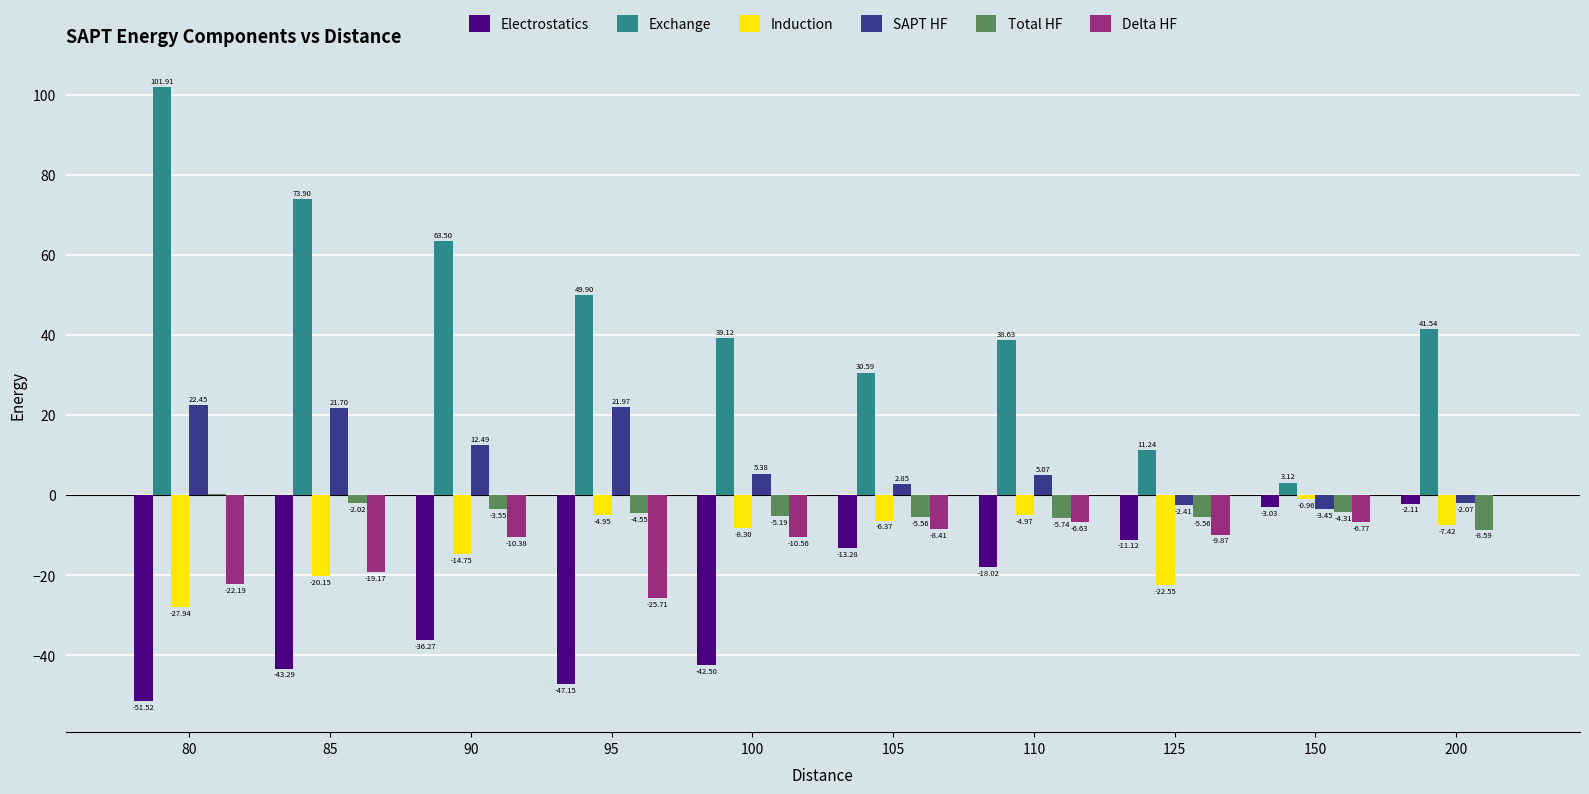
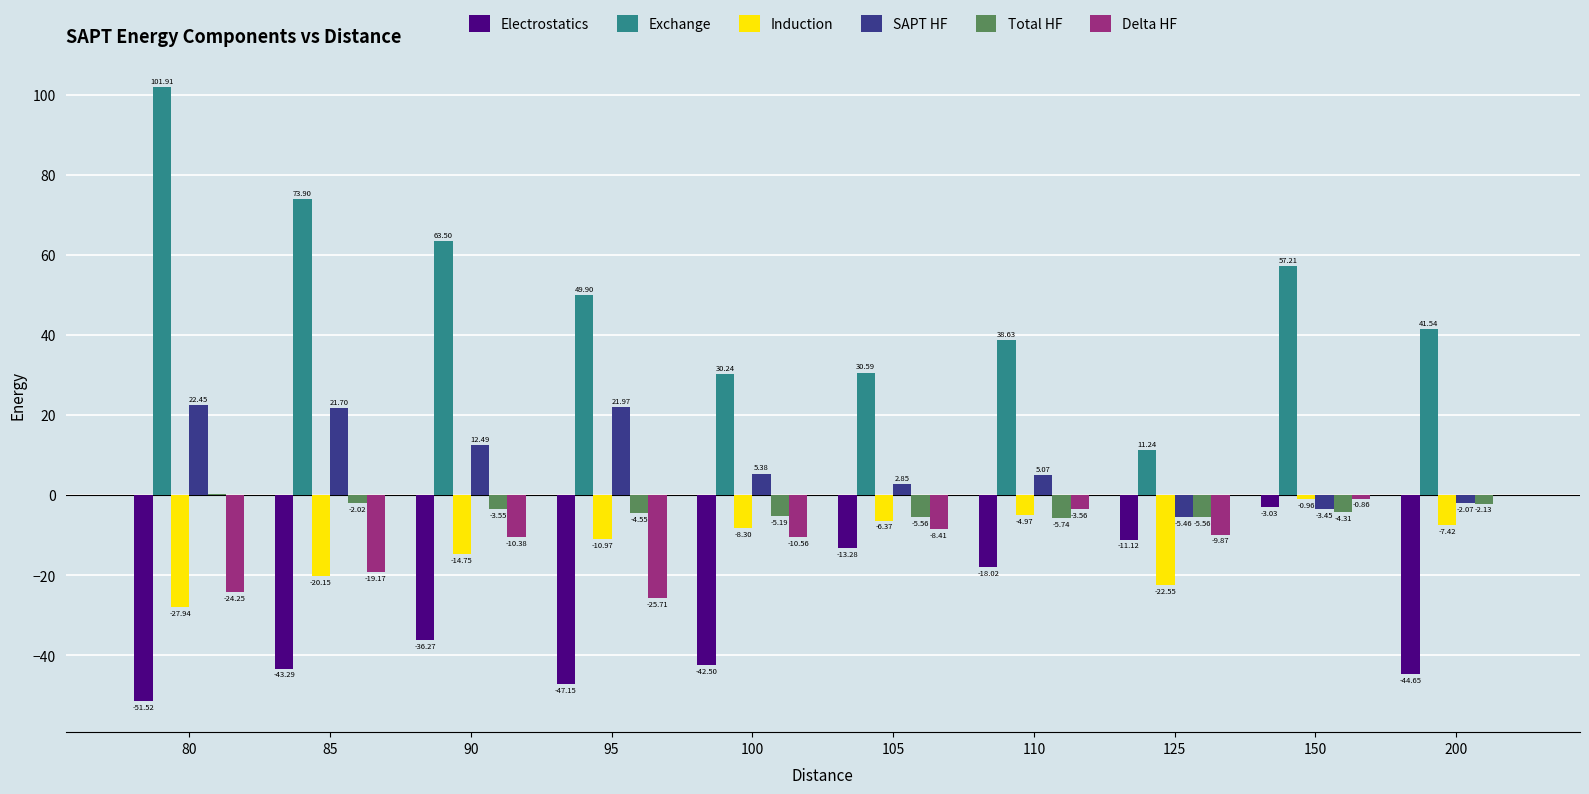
Delta HF, 80: -22.19 -> -24.25
Induction, 95: -4.95 -> -10.97
Exchange, 100: 39.12 -> 30.24
Delta HF, 110: -6.63 -> -3.56
SAPT HF, 125: -2.41 -> -5.46
Exchange, 150: 3.12 -> 57.21
Delta HF, 150: -6.77 -> -0.86
Electrostatics, 200: -2.11 -> -44.65
Total HF, 200: -8.59 -> -2.13
